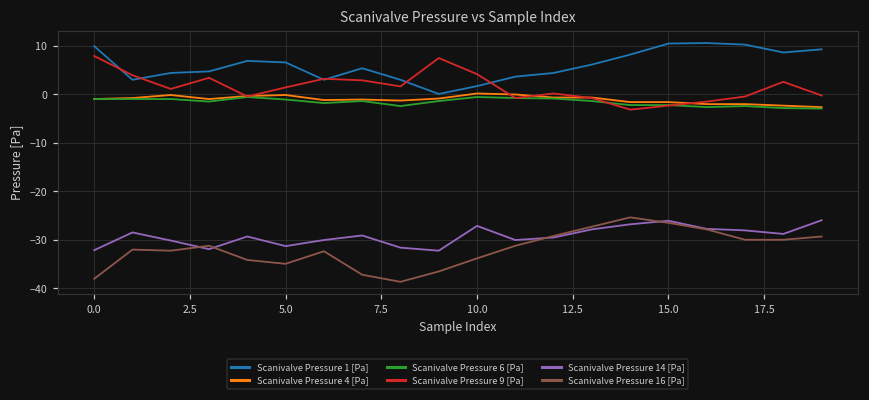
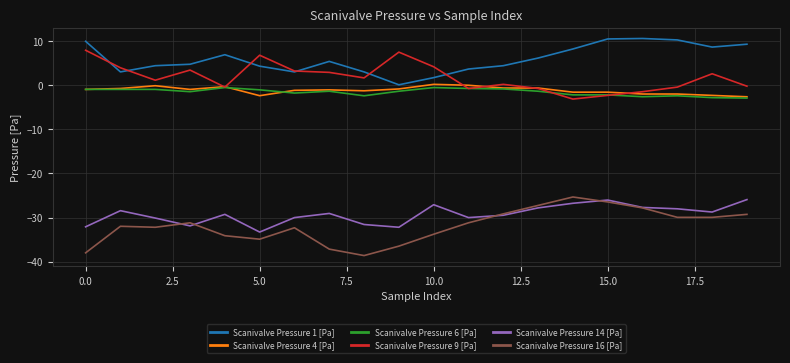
Scanivalve Pressure 1 [Pa], 5.0: 7 -> 4
Scanivalve Pressure 4 [Pa], 5.0: 0 -> -2
Scanivalve Pressure 9 [Pa], 5.0: 1 -> 7
Scanivalve Pressure 14 [Pa], 5.0: -31 -> -33
